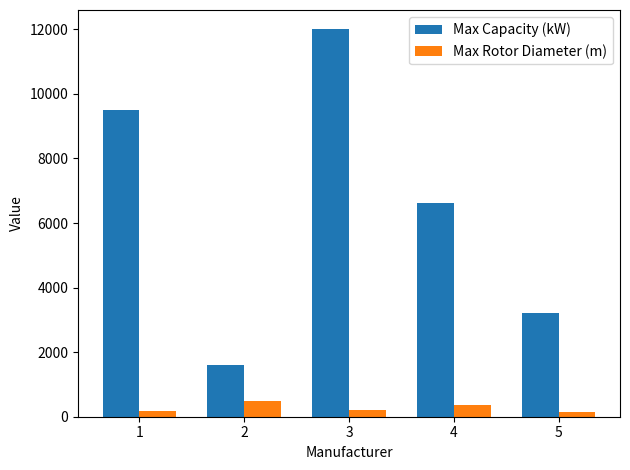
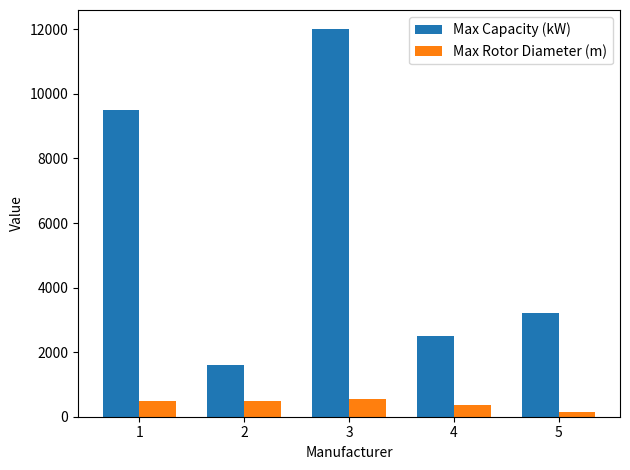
Max Rotor Diameter (m), 1: 200 -> 500
Max Rotor Diameter (m), 3: 200 -> 600
Max Capacity (kW), 4: 6600 -> 2500
